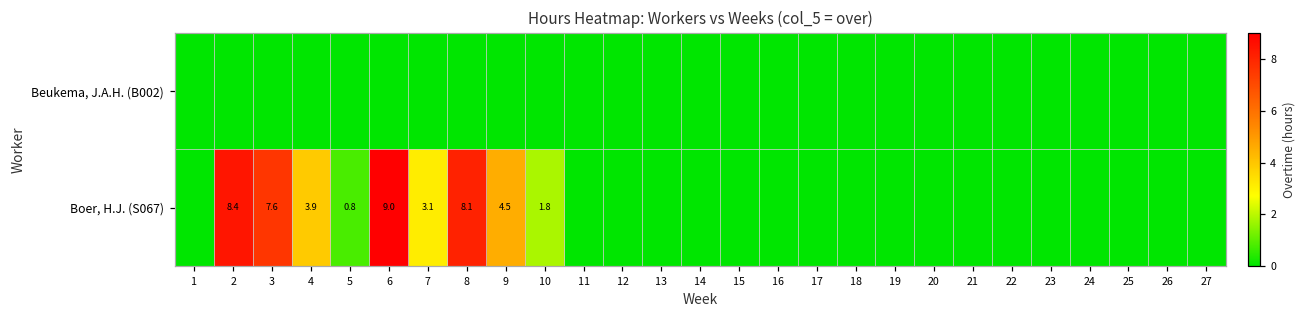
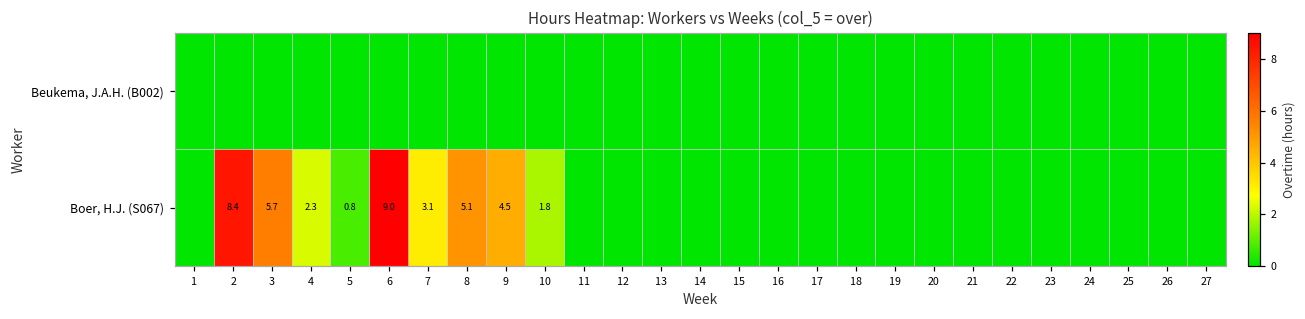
Boer, H.J. (S067), 3: 7.6 -> 5.7
Boer, H.J. (S067), 4: 3.9 -> 2.3
Boer, H.J. (S067), 8: 8.1 -> 5.1
